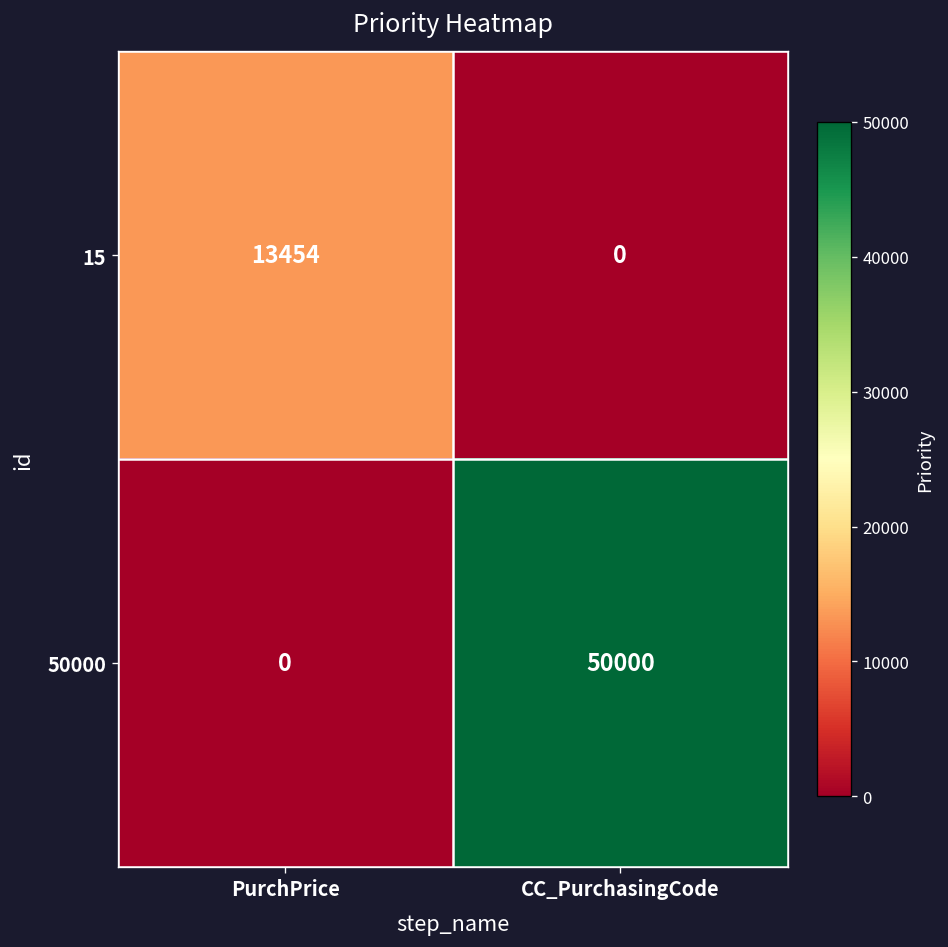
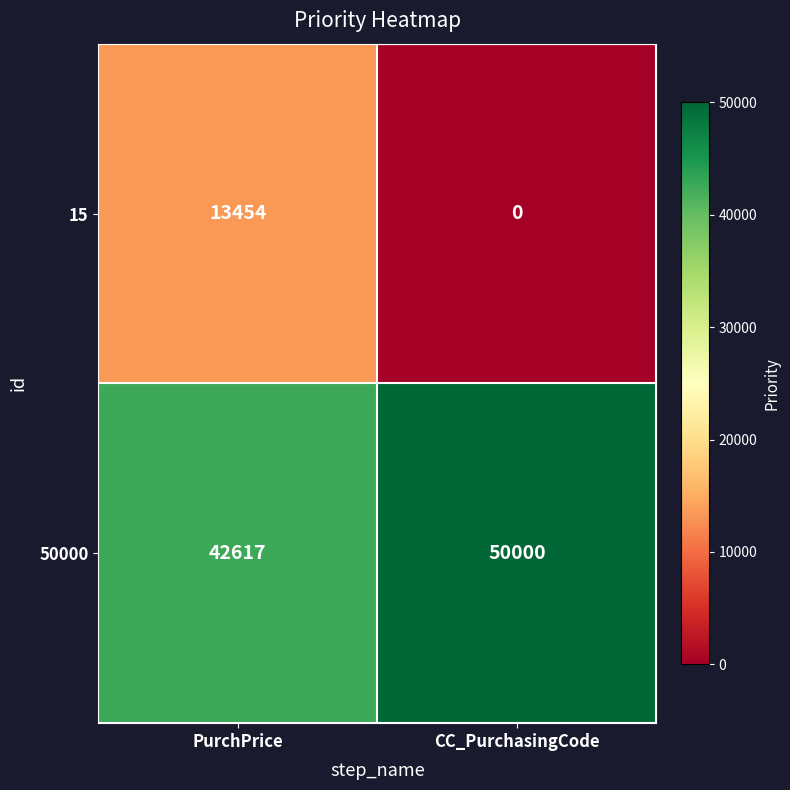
50000, PurchPrice: 0 -> 42617
